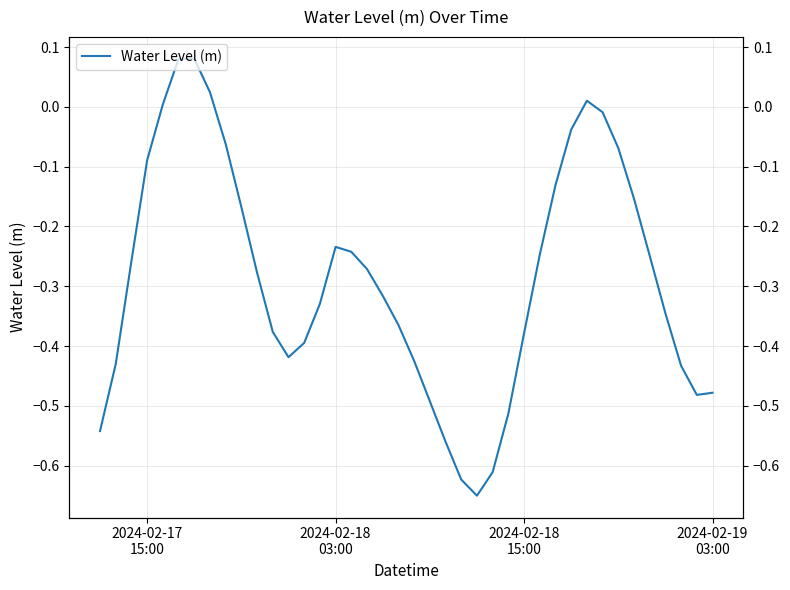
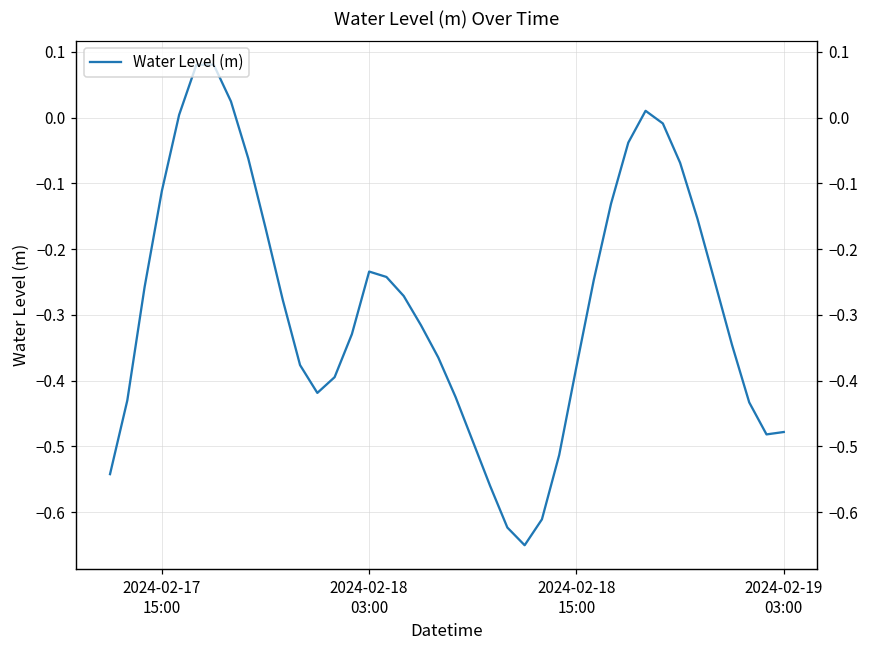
2024-02-17 15:00: -0.09 -> -0.11
